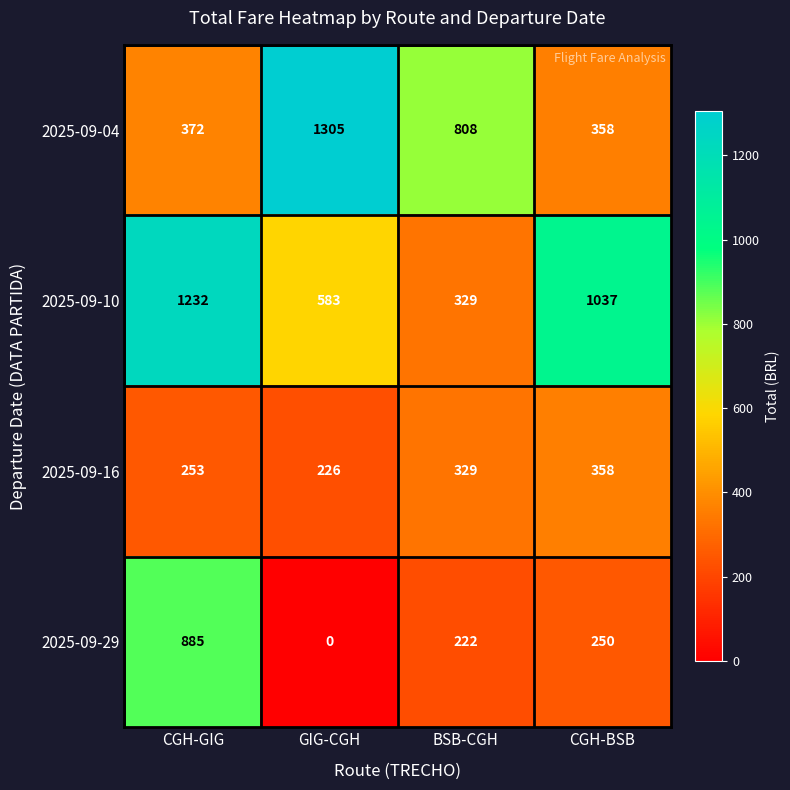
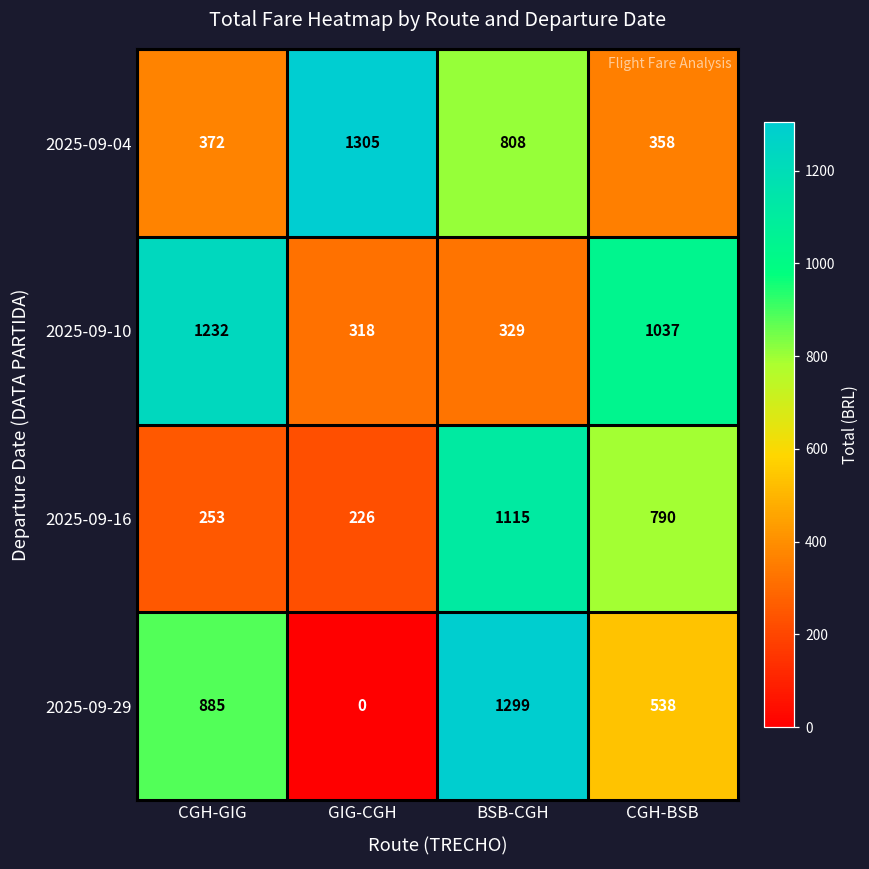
2025-09-10, GIG-CGH: 583 -> 318
2025-09-16, BSB-CGH: 329 -> 1115
2025-09-16, CGH-BSB: 358 -> 790
2025-09-29, BSB-CGH: 222 -> 1299
2025-09-29, CGH-BSB: 250 -> 538
